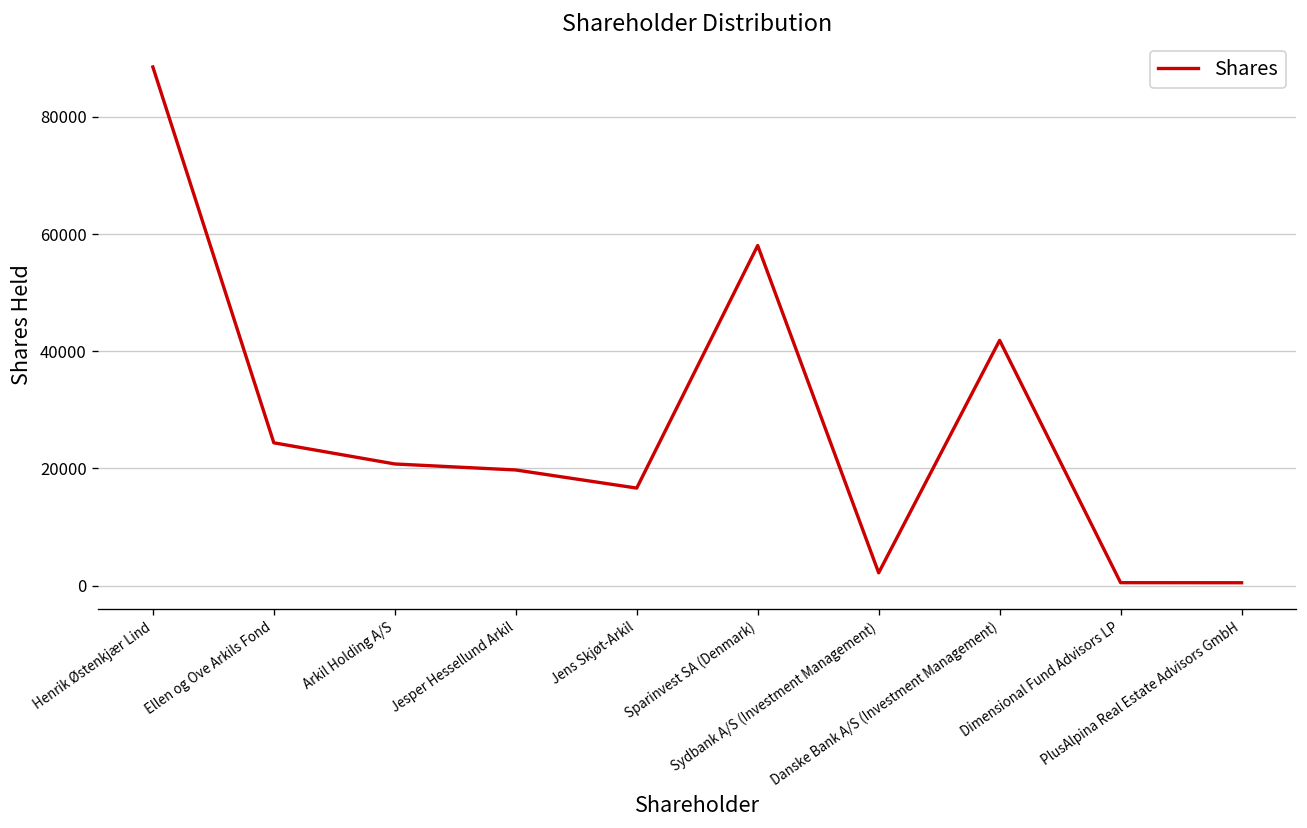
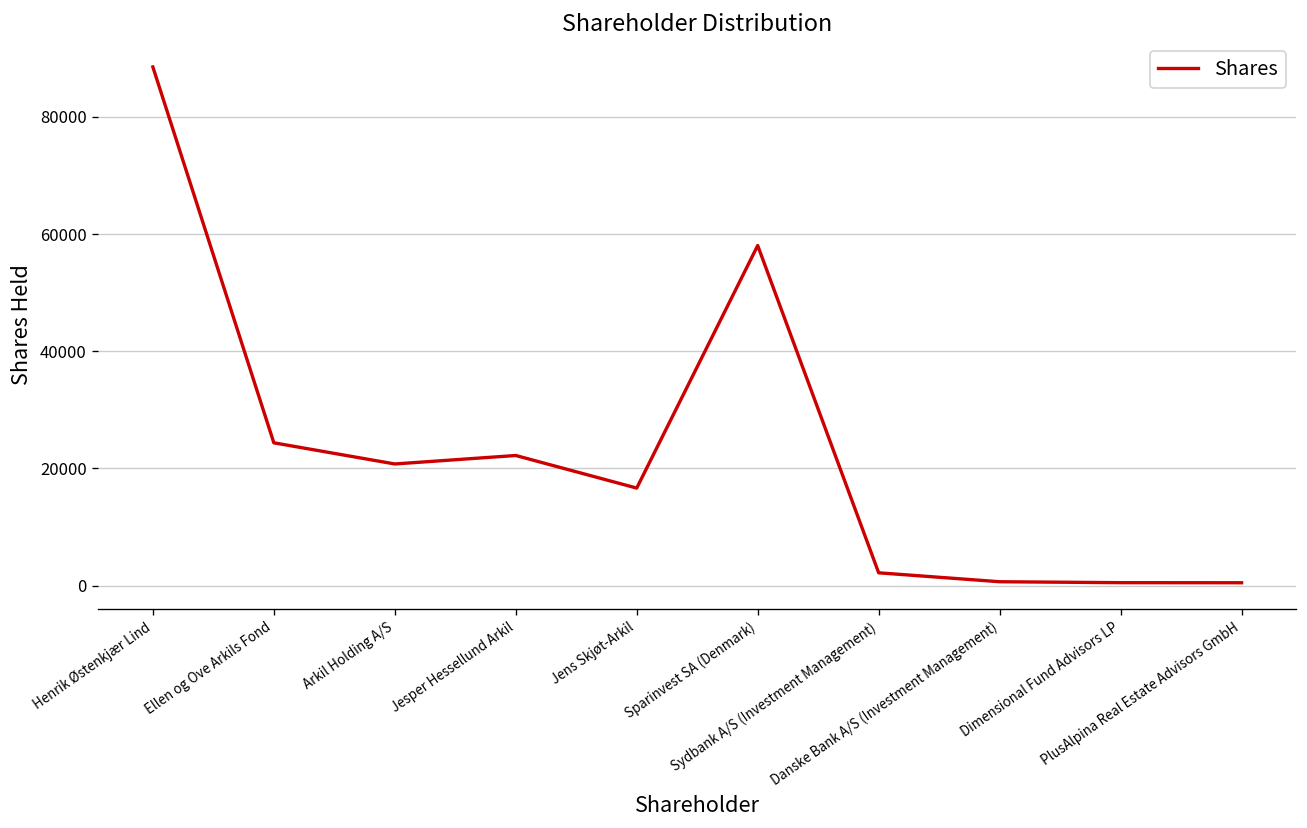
Jesper Hessellund Arkil: 20000 -> 22000
Danske Bank A/S (Investment Management): 42000 -> 1000
